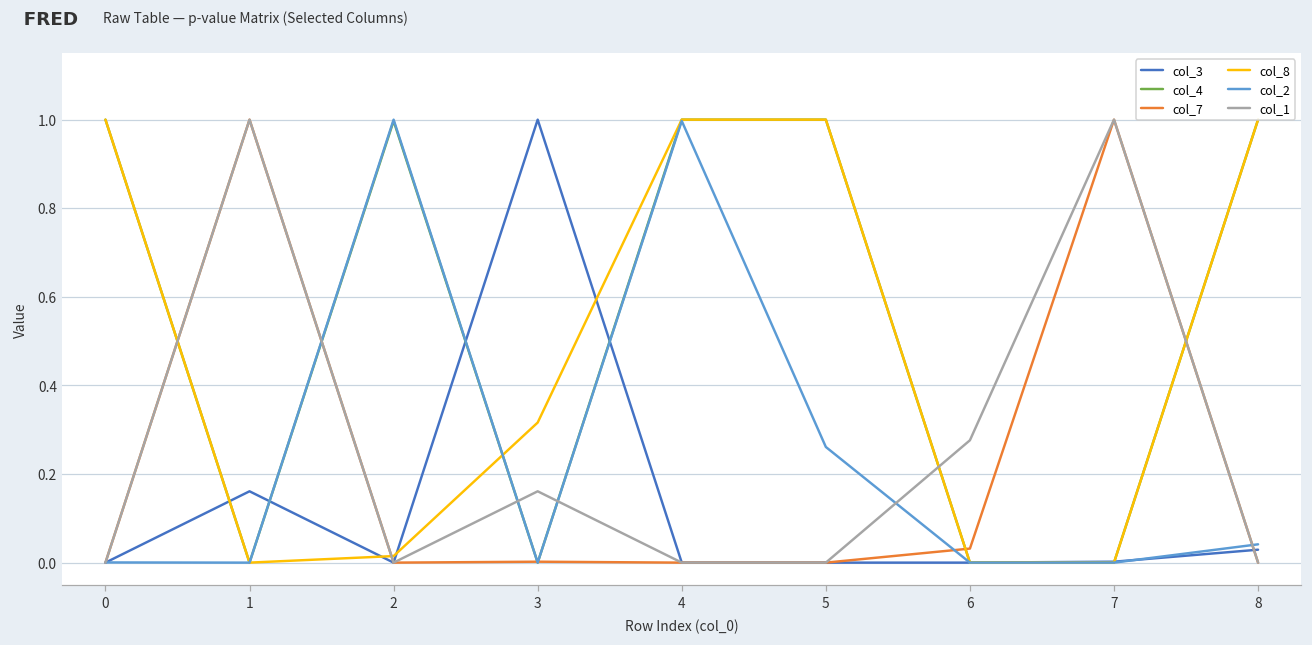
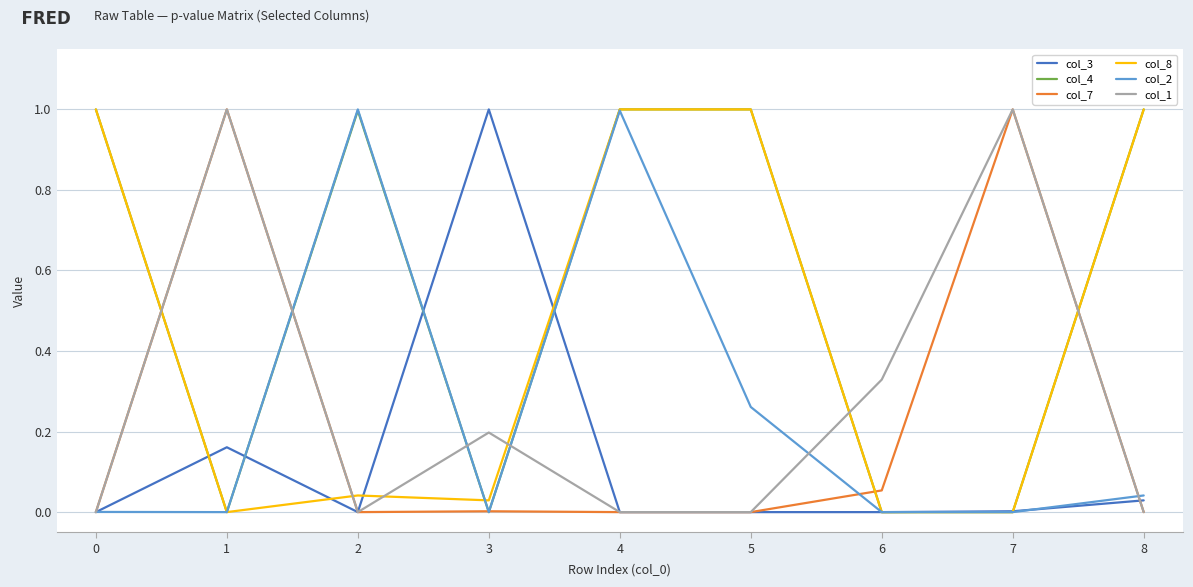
col_8, 2: 0.01 -> 0.04
col_8, 3: 0.32 -> 0.03
col_1, 3: 0.16 -> 0.20
col_7, 6: 0.03 -> 0.05
col_1, 6: 0.28 -> 0.33
